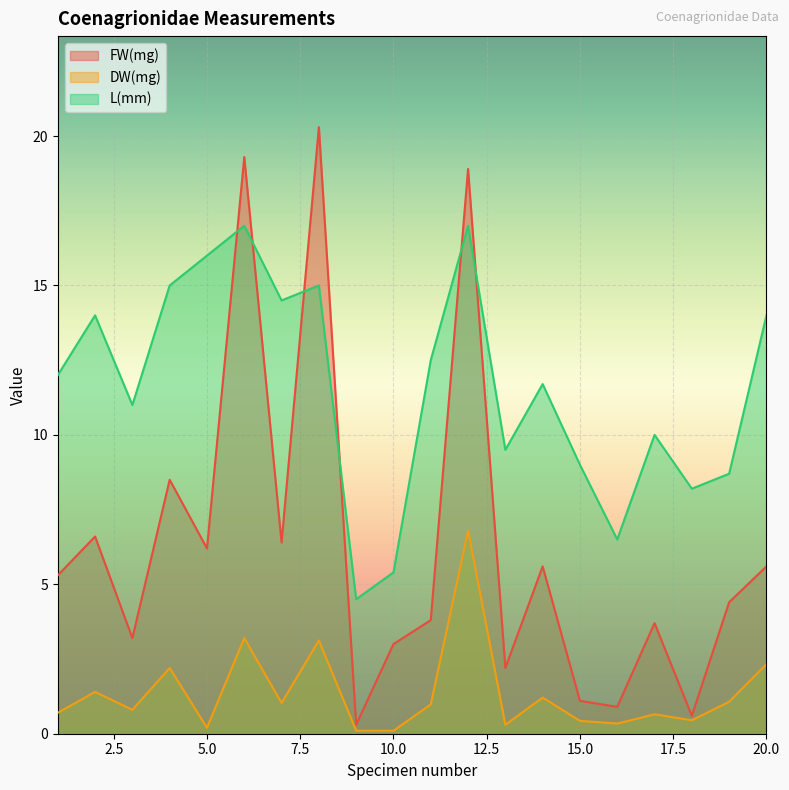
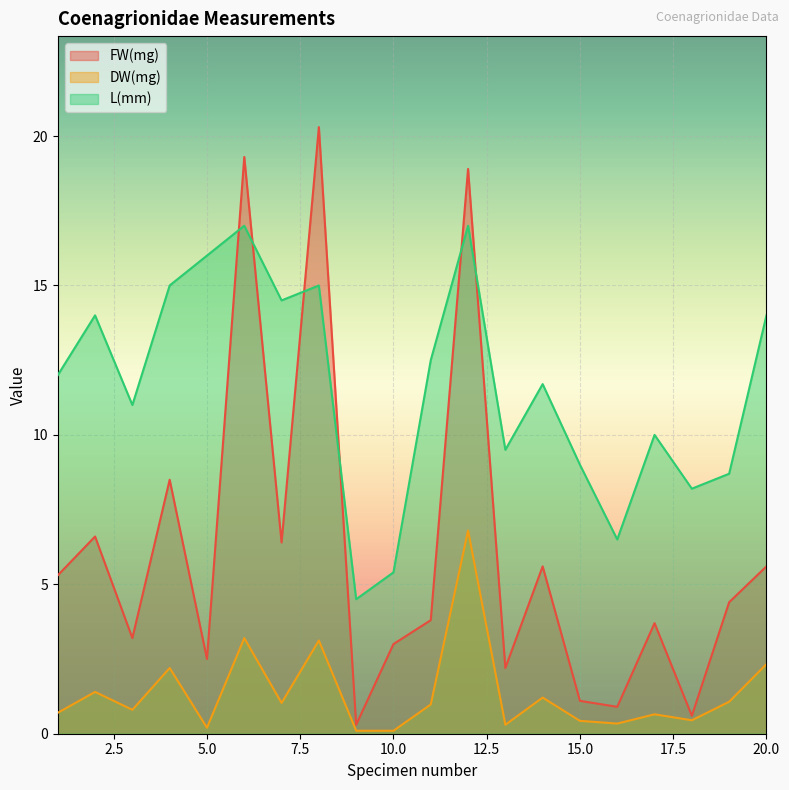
FW(mg), 5.0: 6.2 -> 2.5
